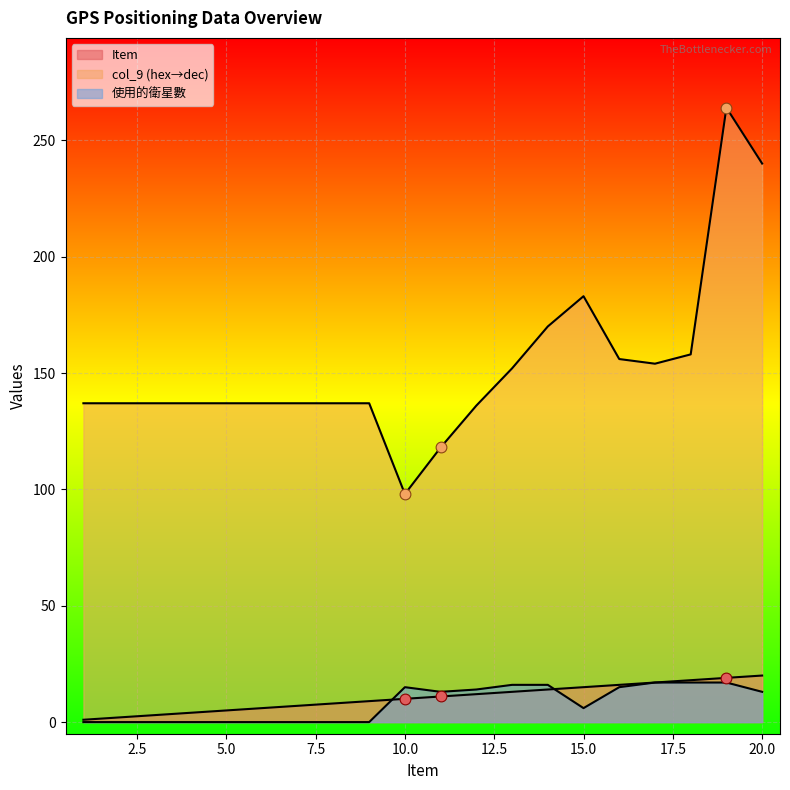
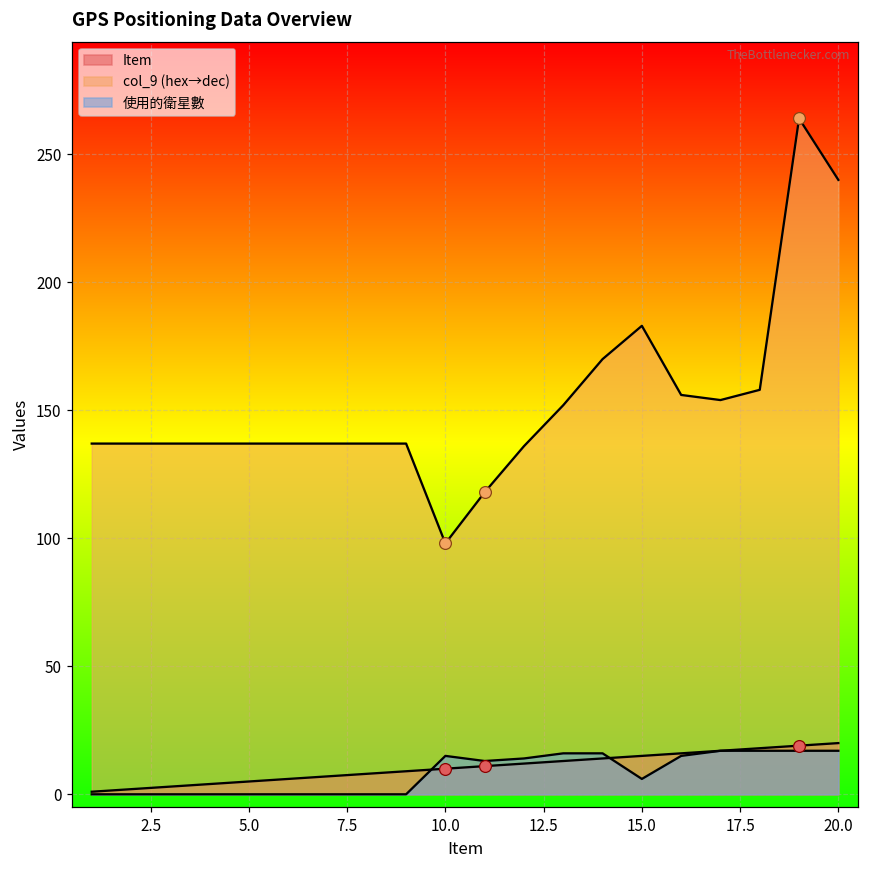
使用的衛星數, 20.0: 13 -> 17
